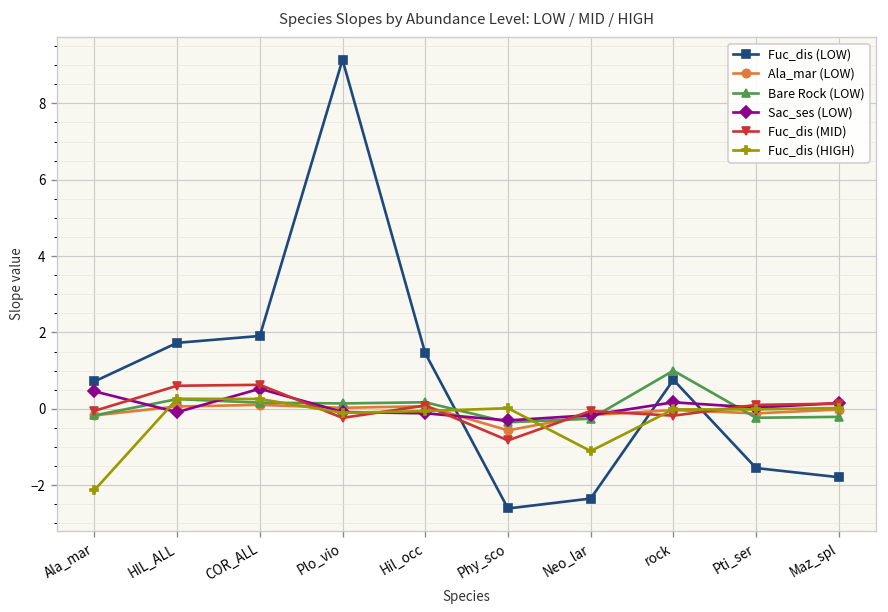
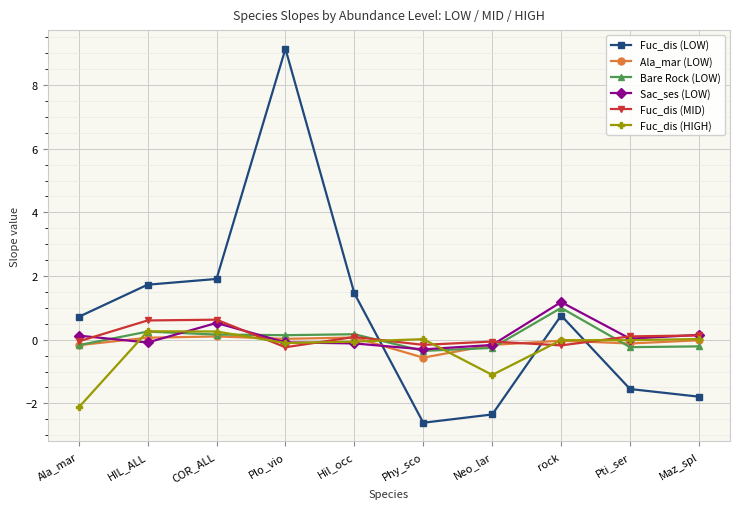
Sac_ses (LOW), Ala_mar: 0.5 -> 0.1
Fuc_dis (MID), Phy_sco: -0.8 -> -0.2
Sac_ses (LOW), rock: 0.2 -> 1.2
